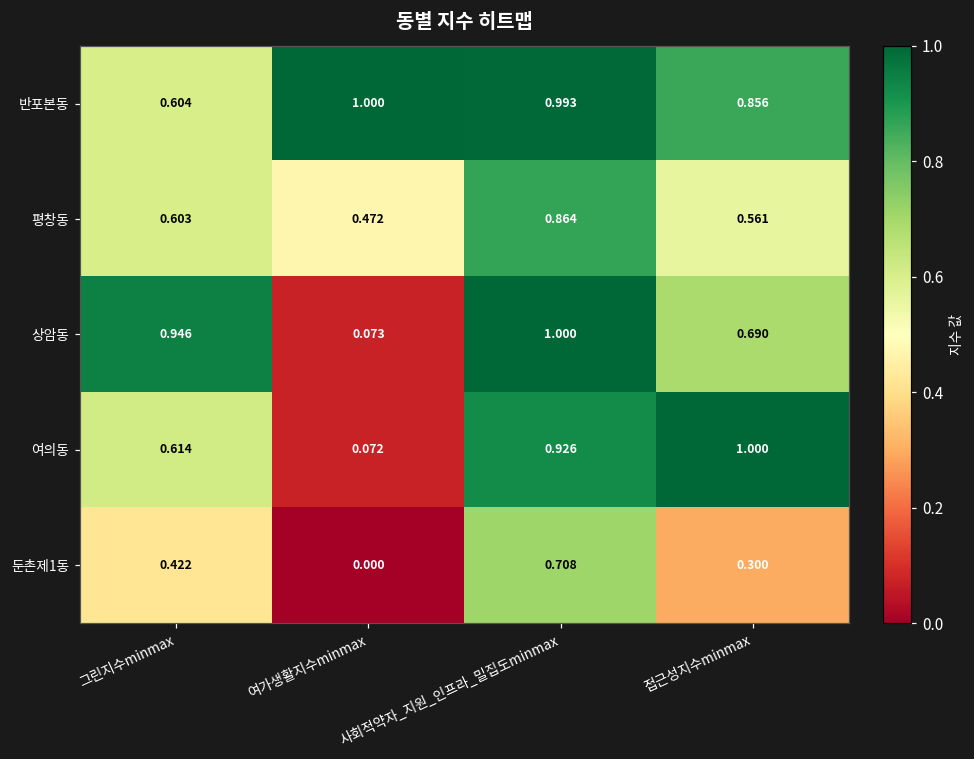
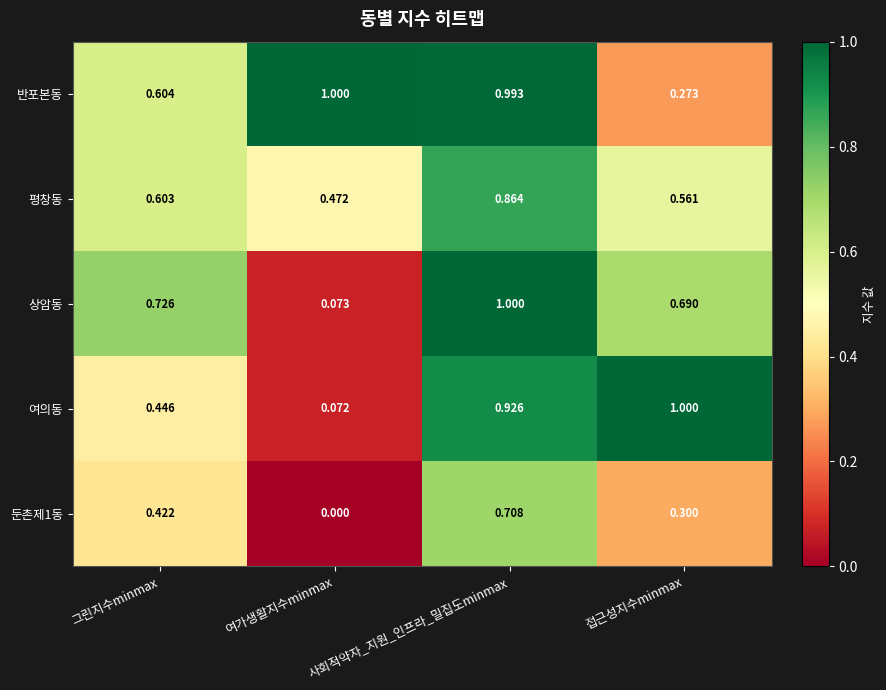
반포본동, 접근성지수minmax: 0.856 -> 0.273
상암동, 그린지수minmax: 0.946 -> 0.726
여의동, 그린지수minmax: 0.614 -> 0.446
